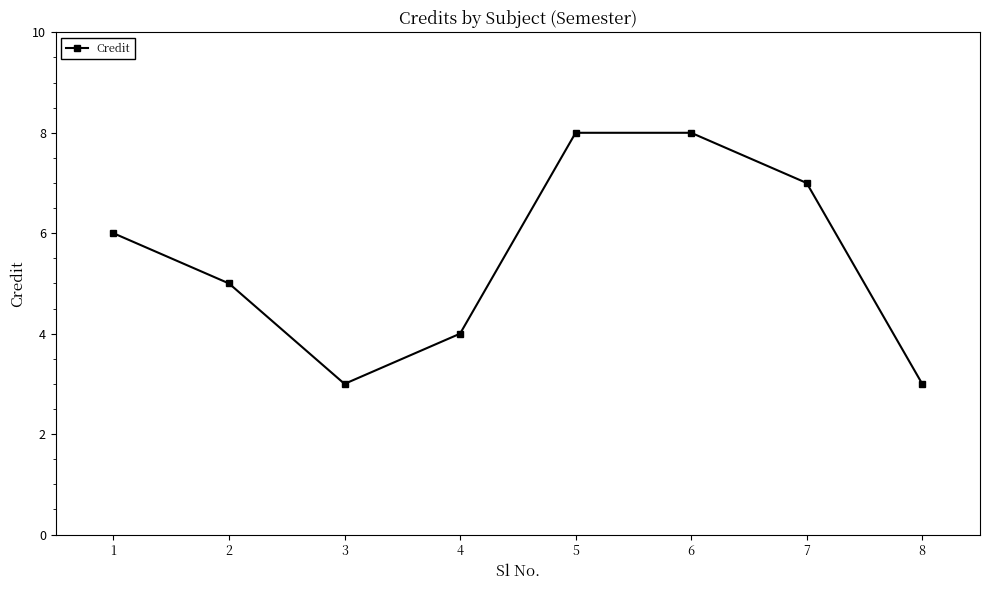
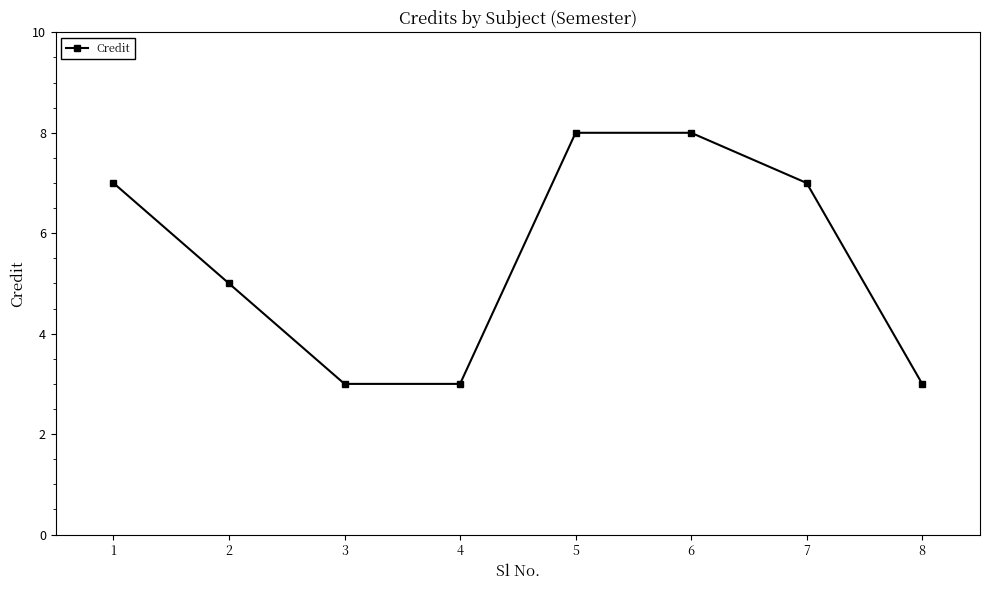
1: 6 -> 7
4: 4 -> 3
